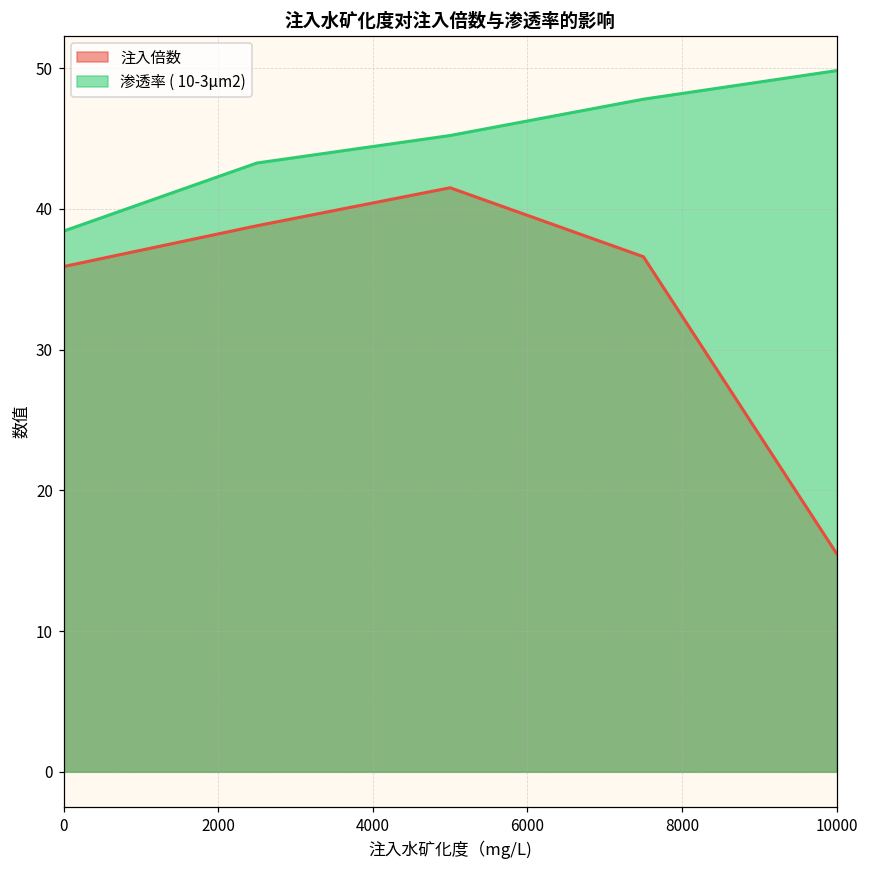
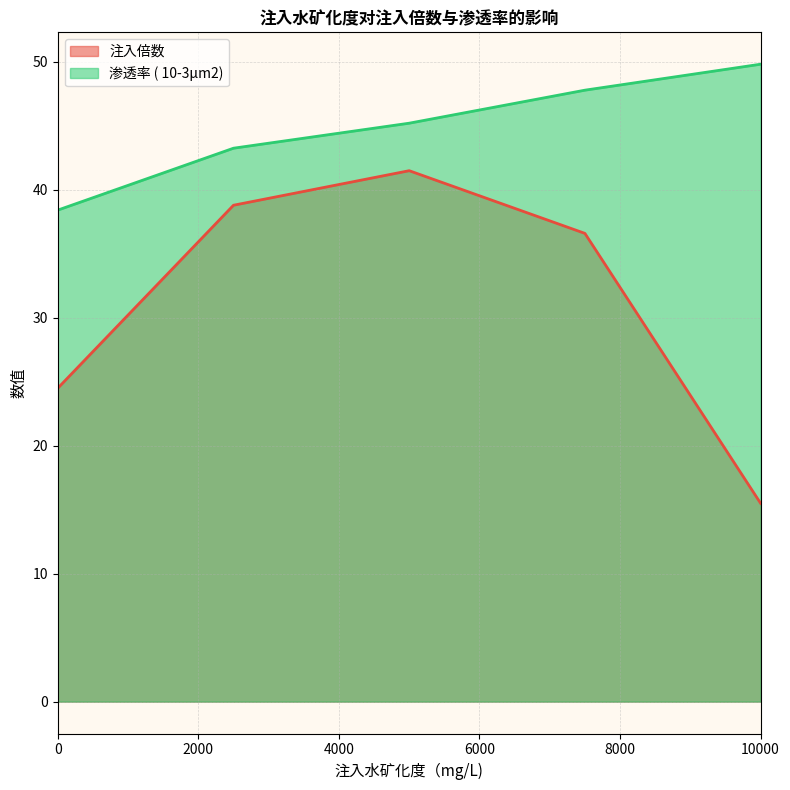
注入倍数, 0: 35.9 -> 24.5
